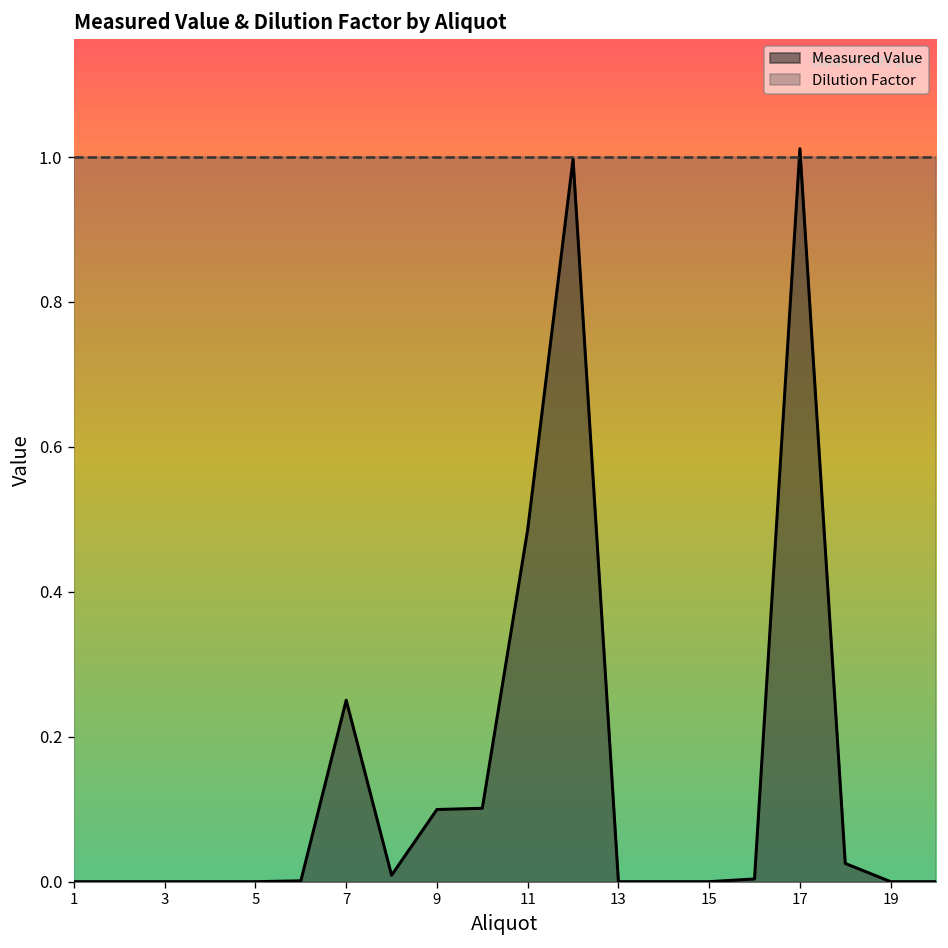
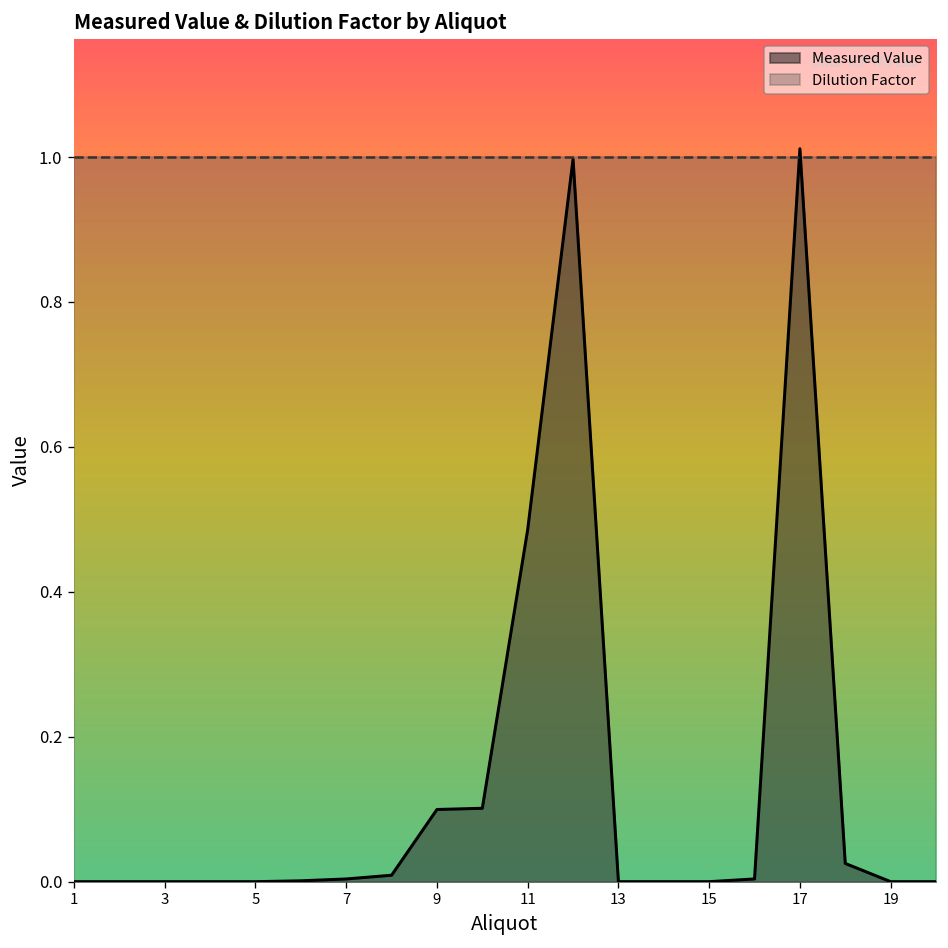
Measured Value, 7: 0.25 -> 0.00
